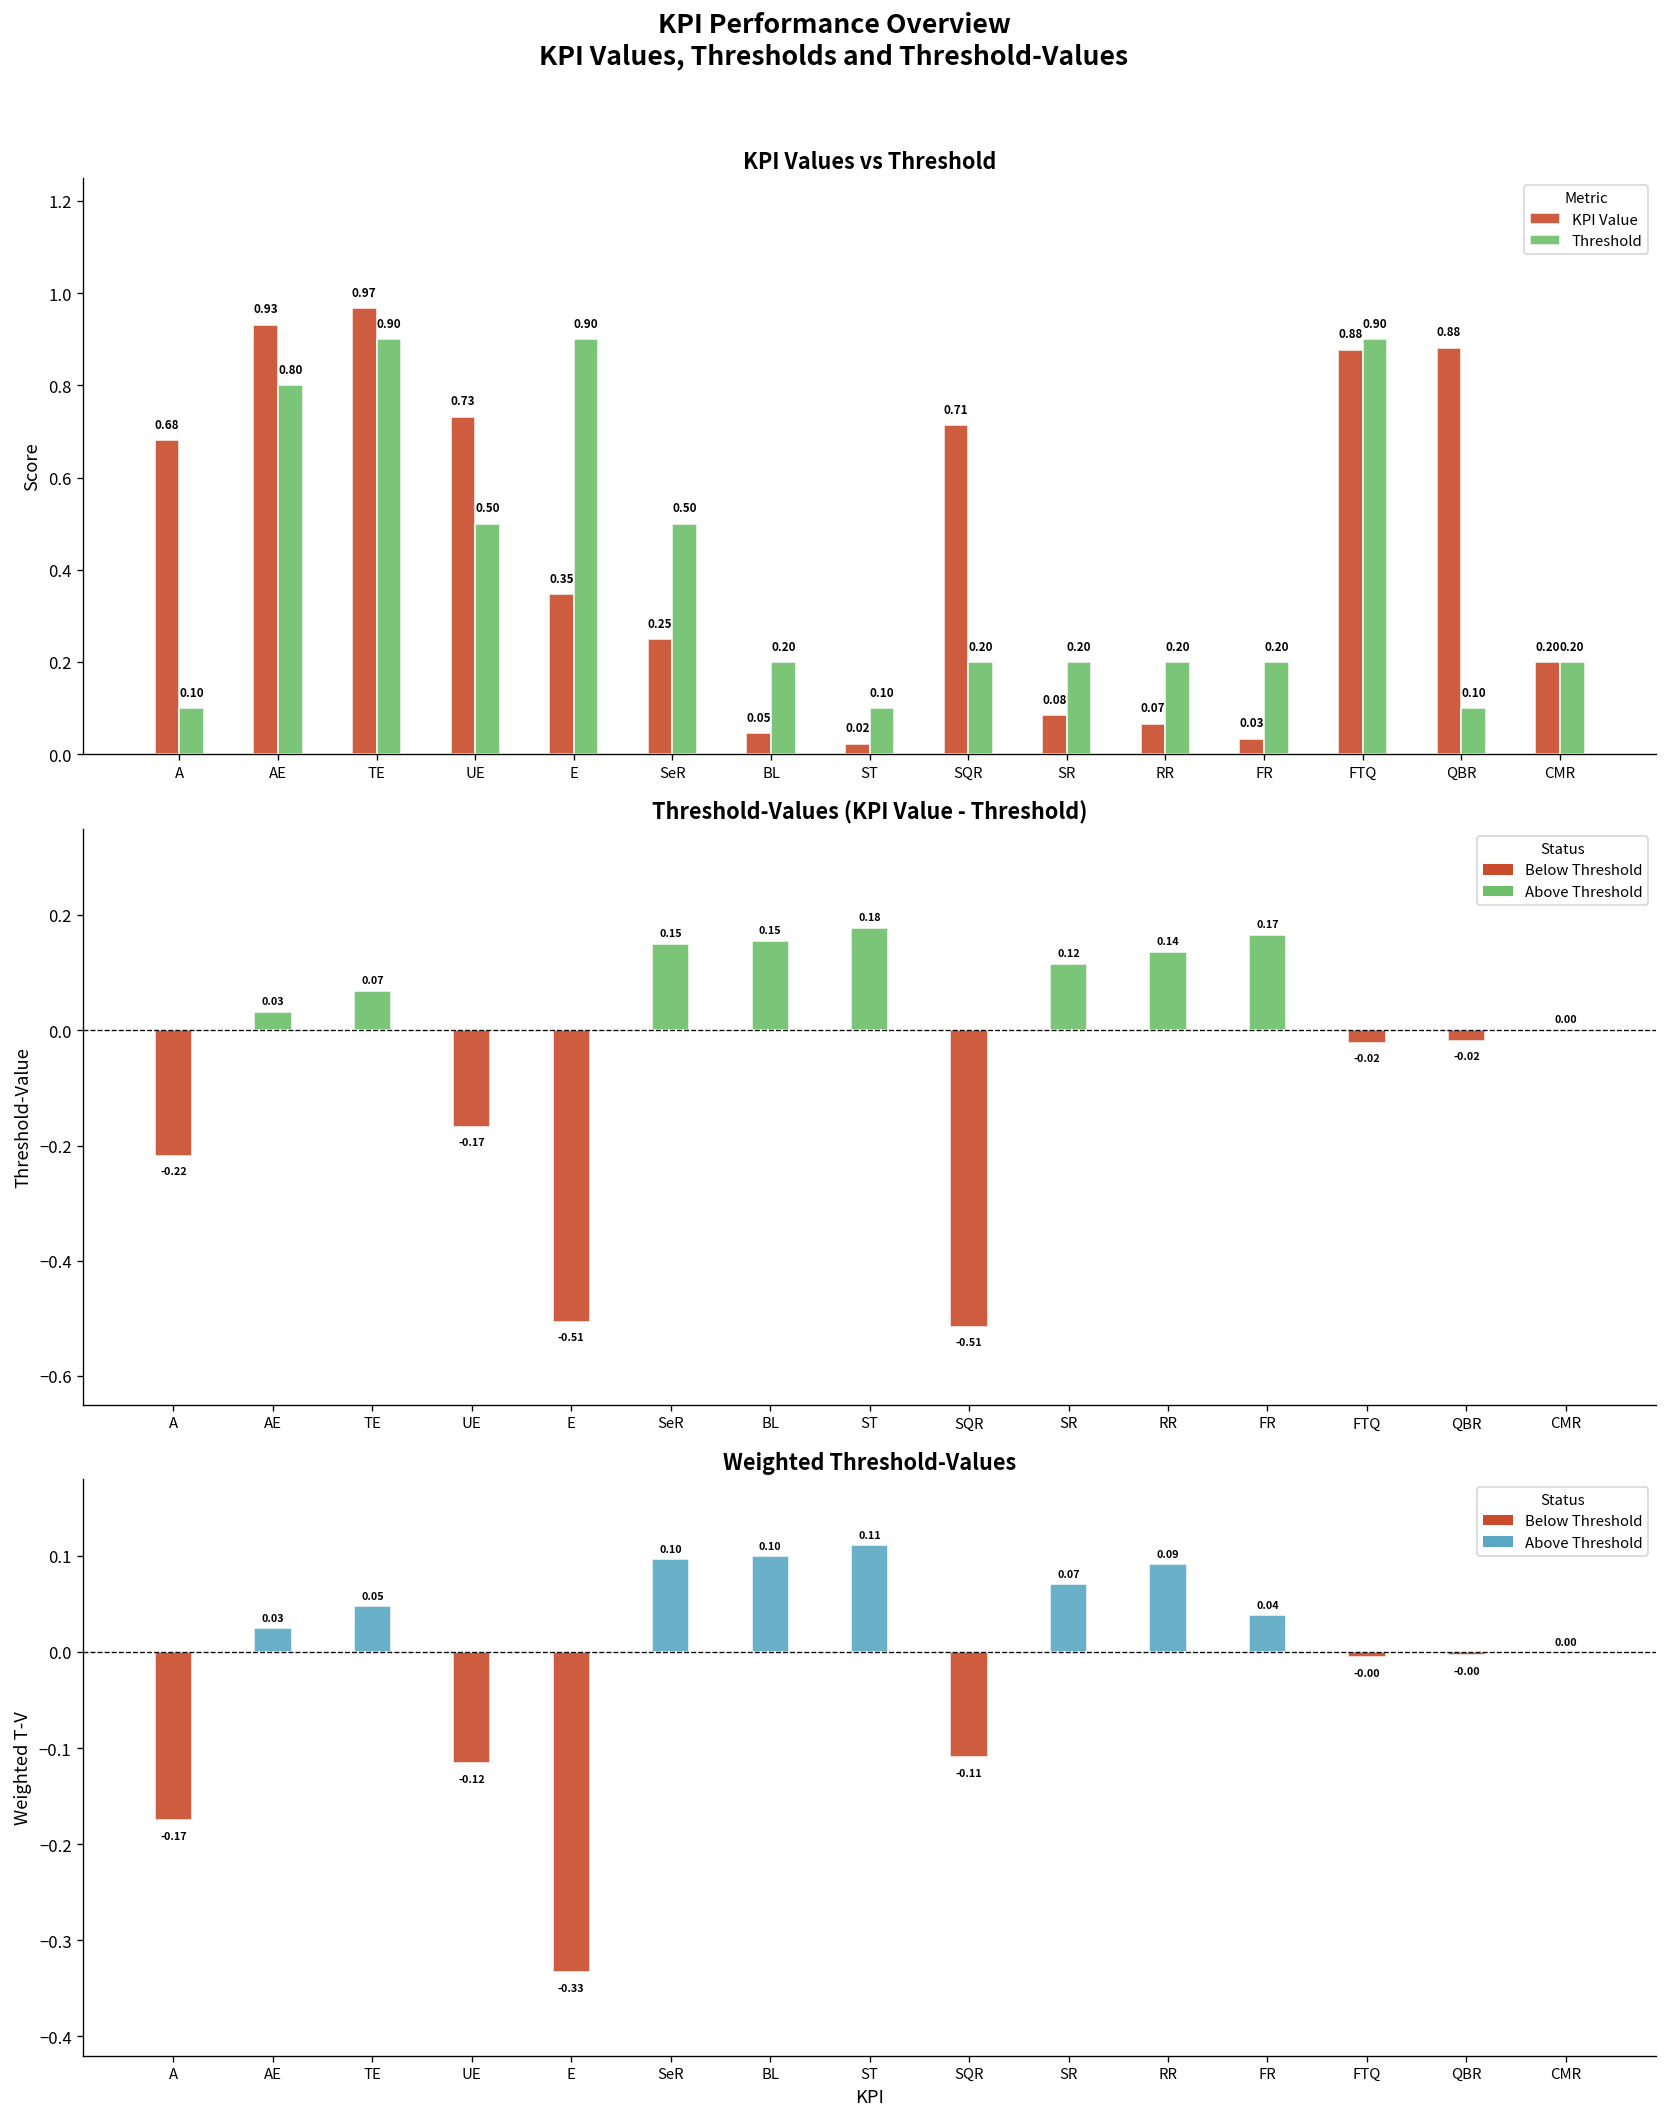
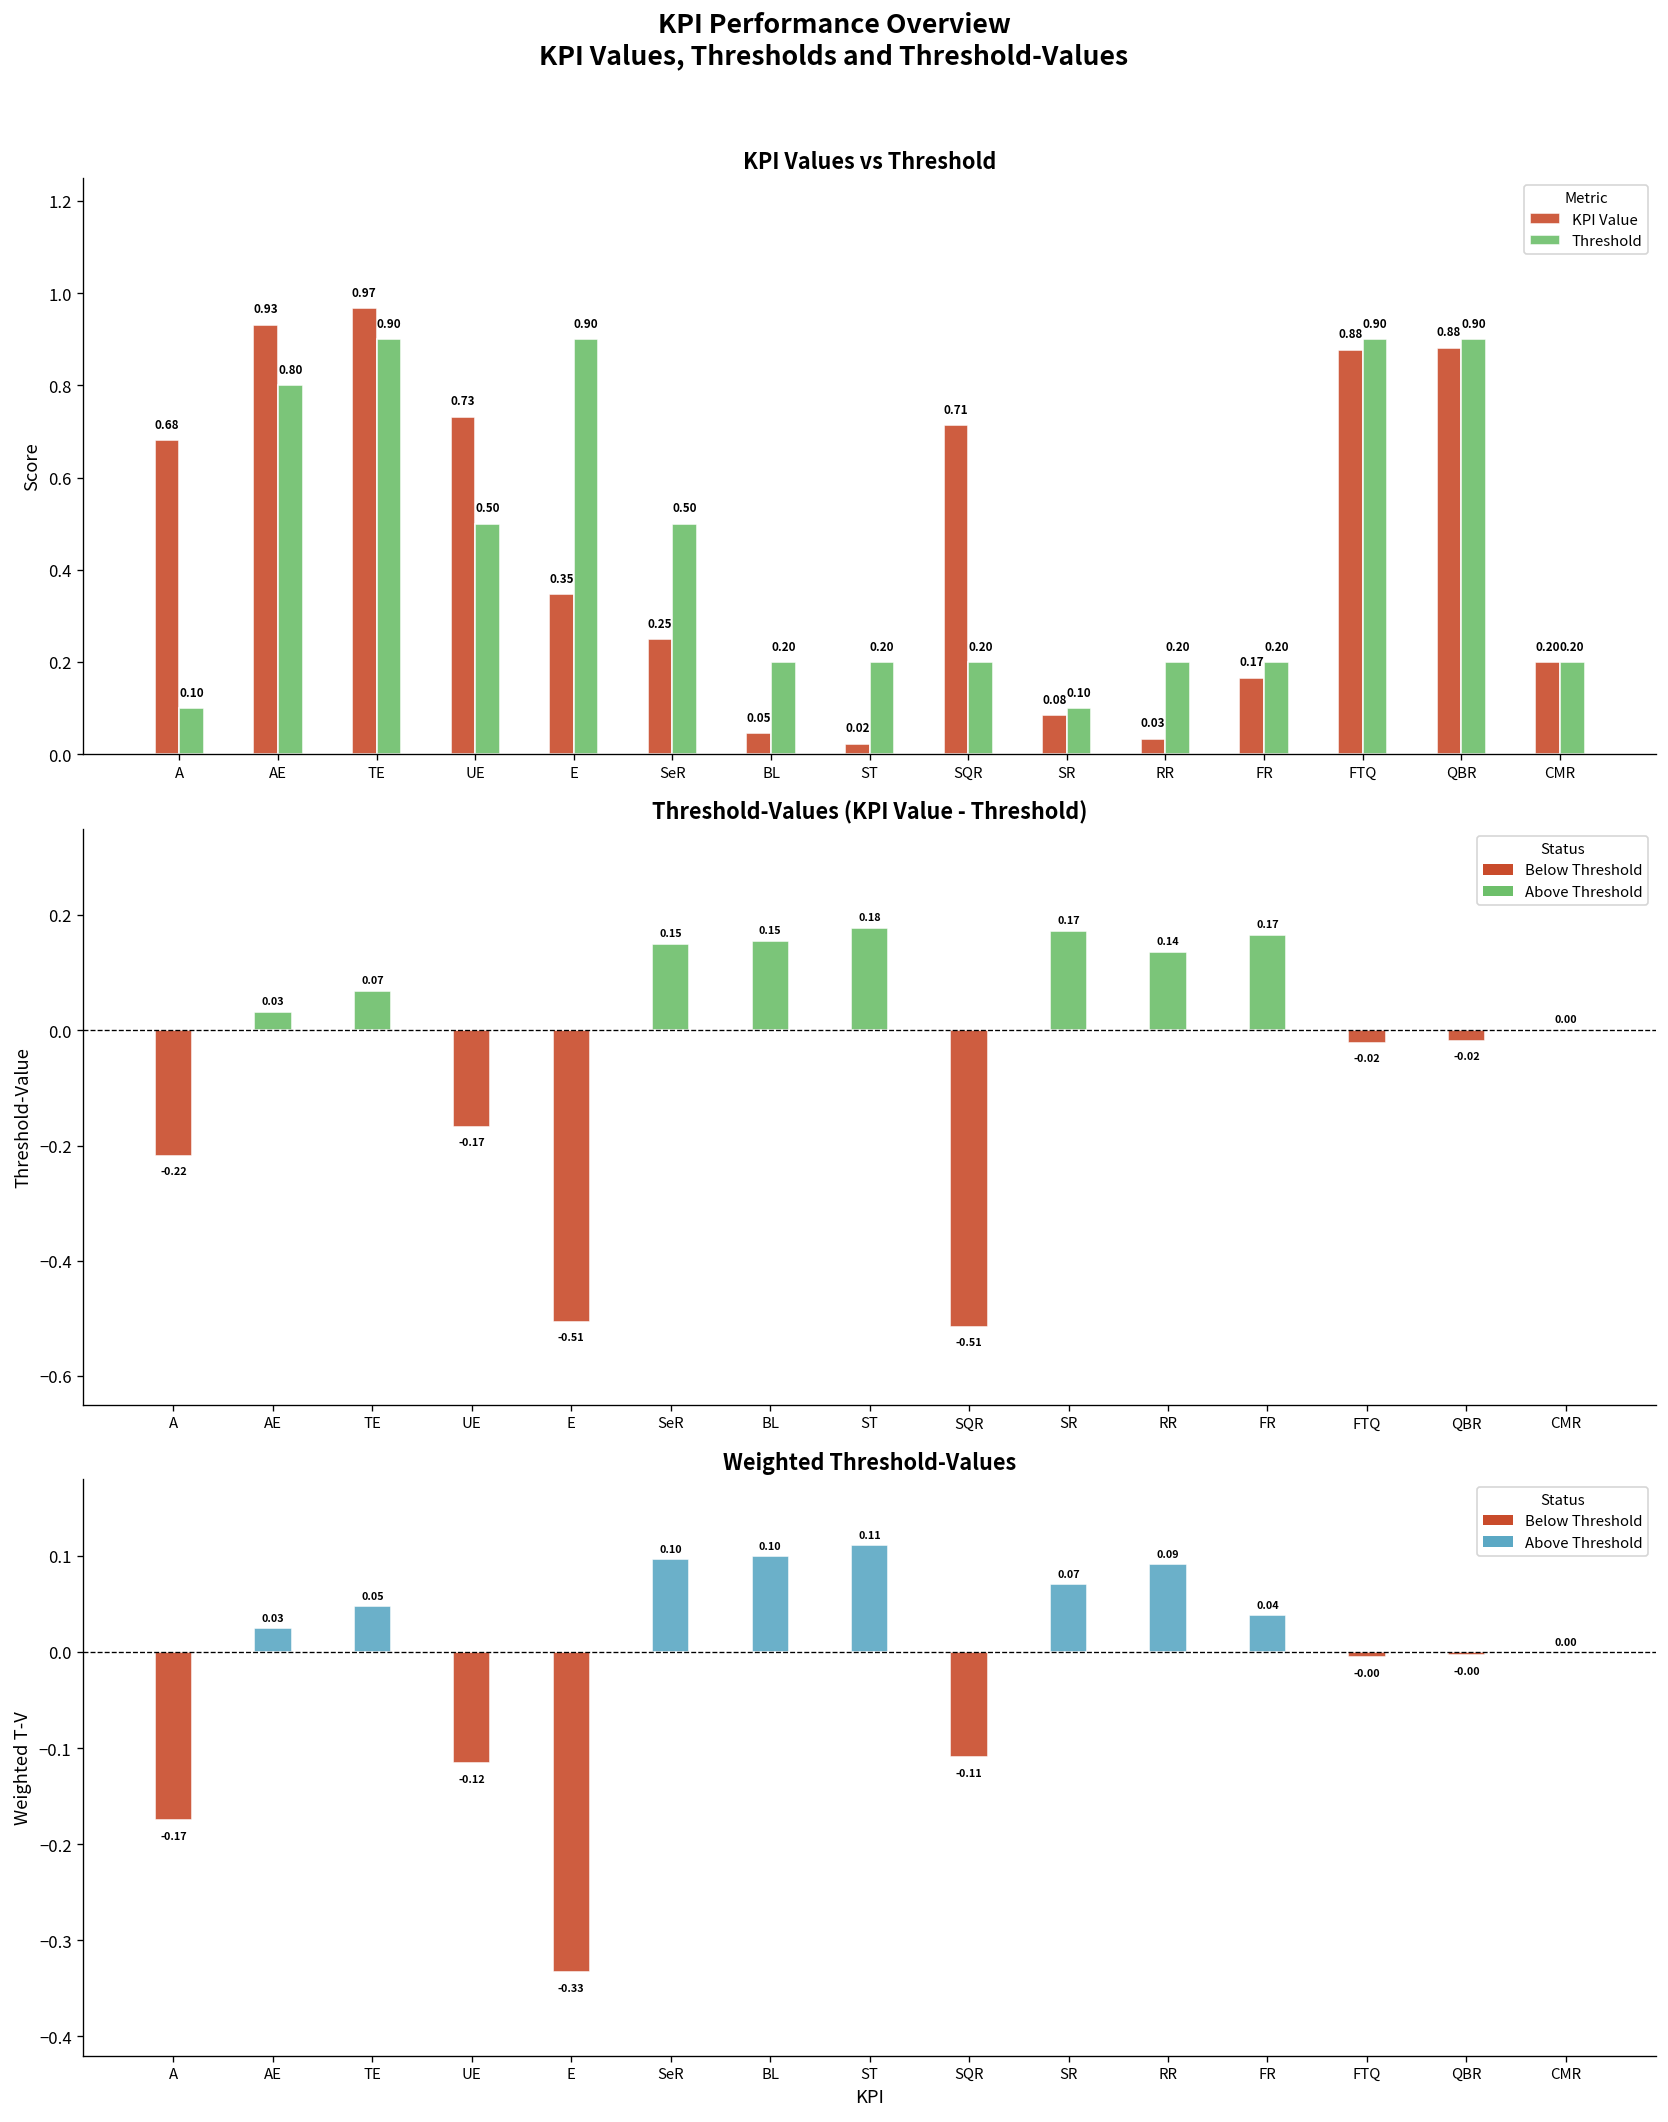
KPI Values vs Threshold, Threshold, ST: 0.10 -> 0.20
KPI Values vs Threshold, Threshold, SR: 0.20 -> 0.10
KPI Values vs Threshold, KPI Value, RR: 0.07 -> 0.03
KPI Values vs Threshold, KPI Value, FR: 0.03 -> 0.17
KPI Values vs Threshold, Threshold, QBR: 0.10 -> 0.90
Threshold-Values (KPI Value - Threshold), SR: 0.12 -> 0.17
